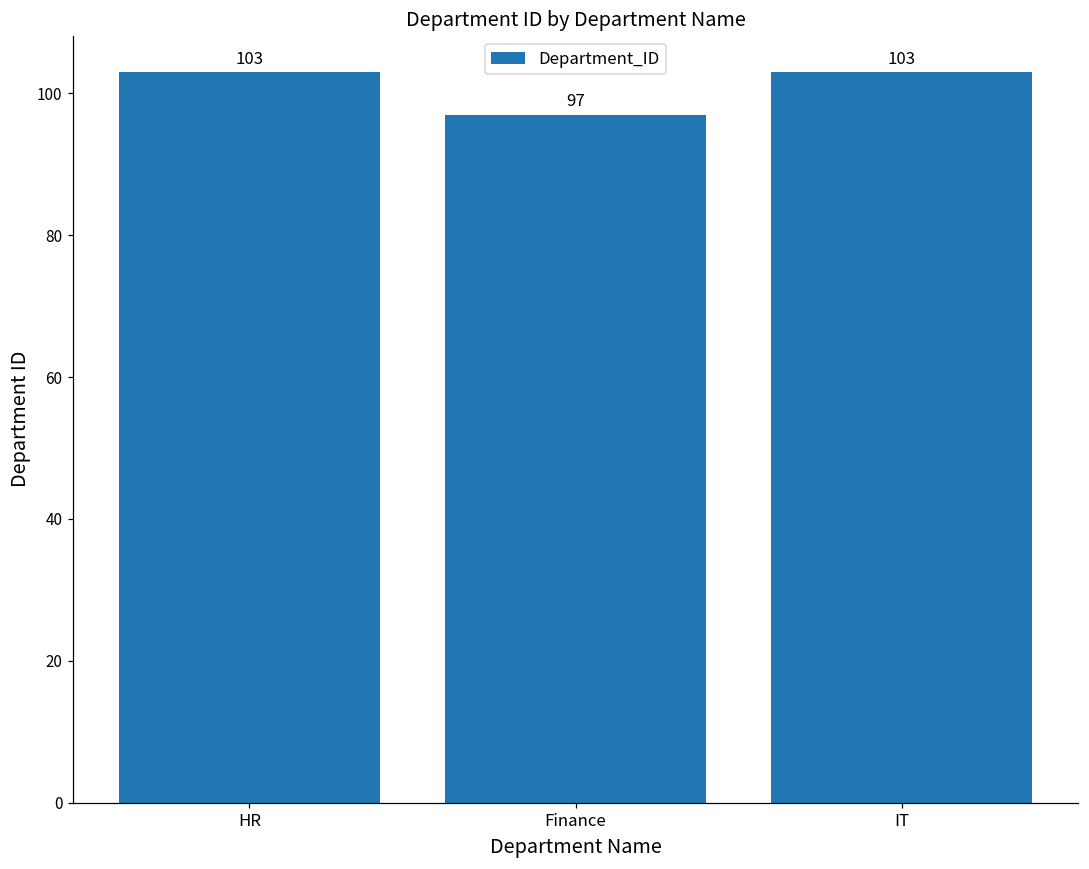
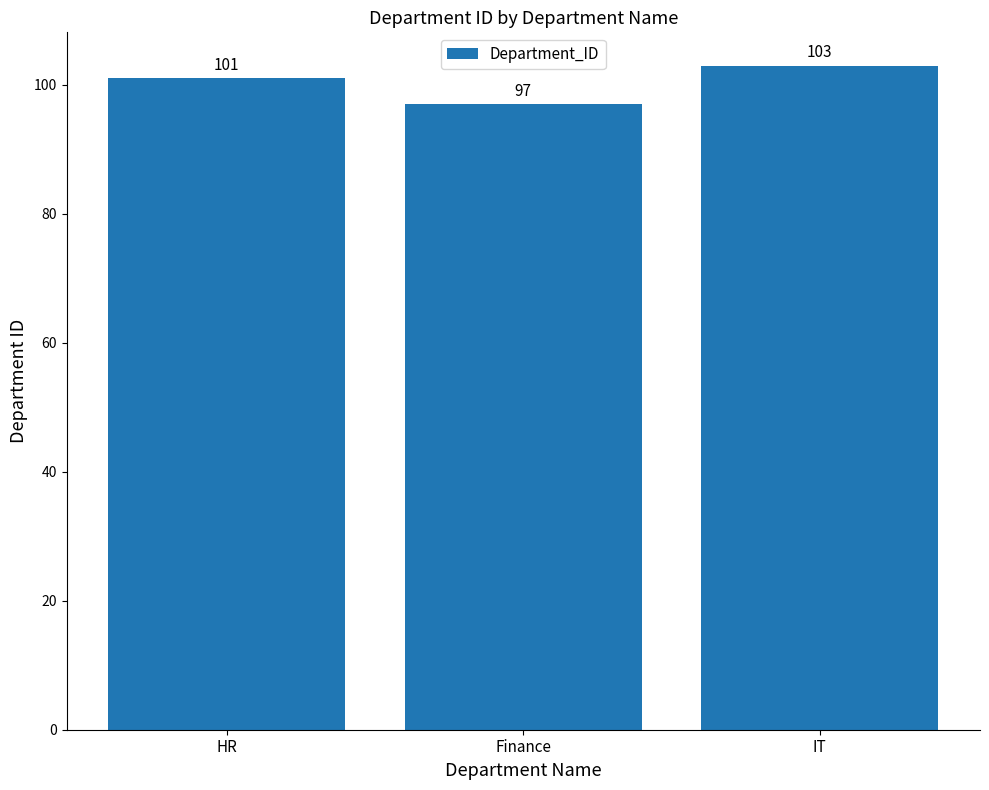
HR: 103 -> 101
